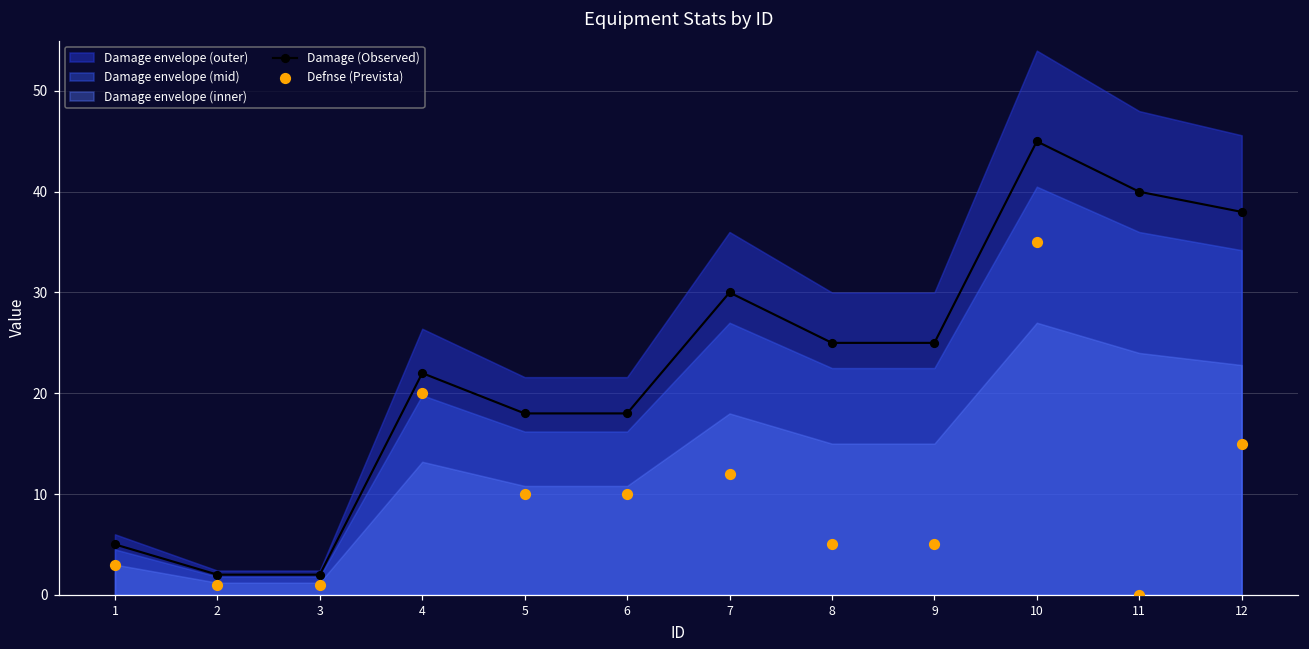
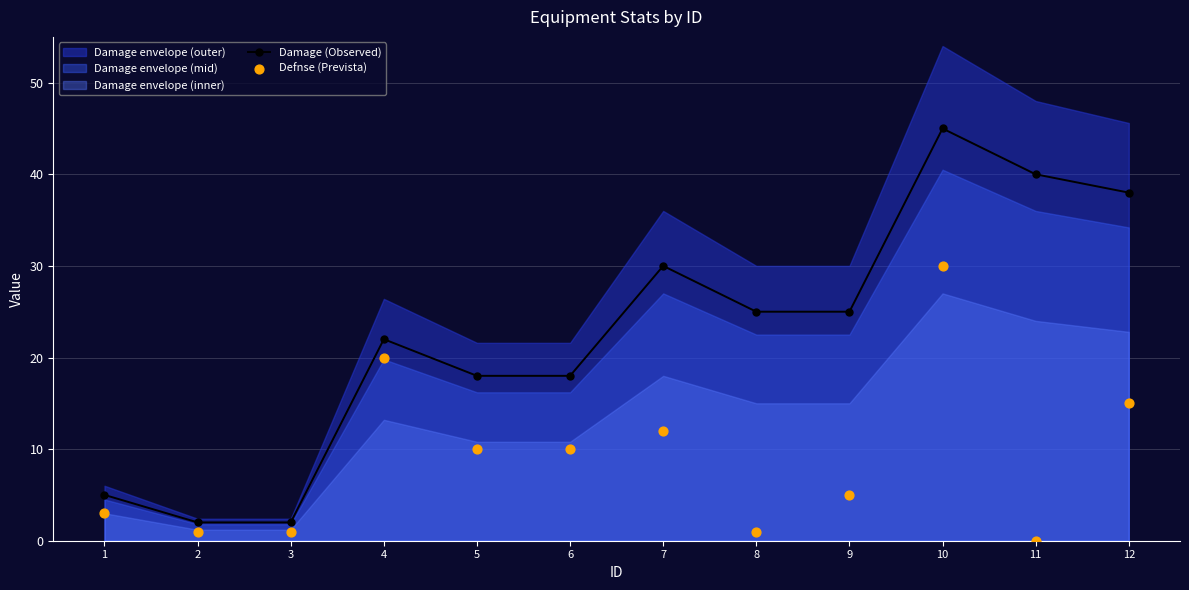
Defnse (Prevista), 8: 5 -> 1
Defnse (Prevista), 10: 35 -> 30
